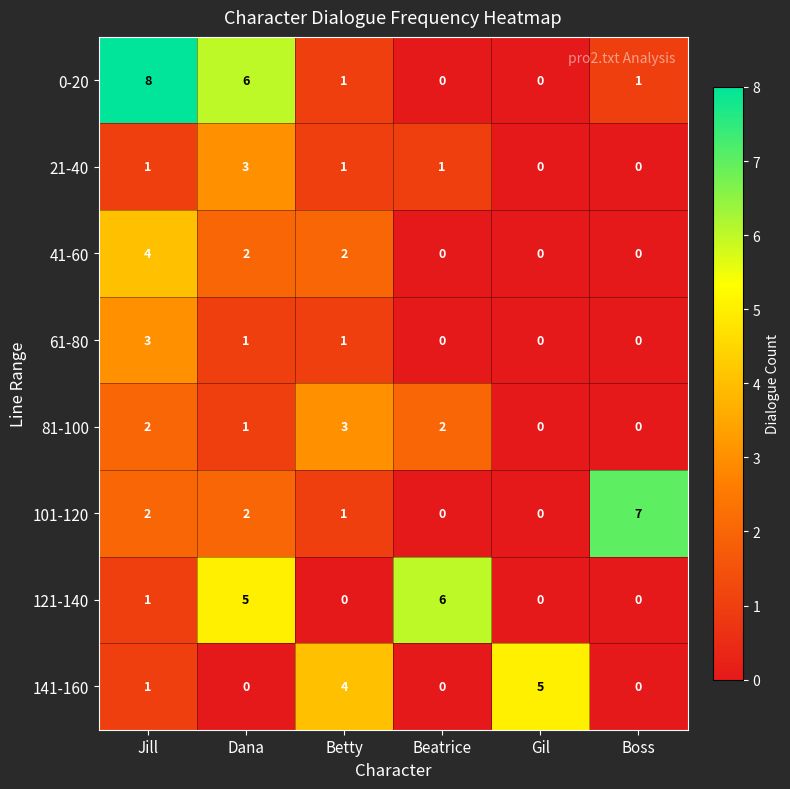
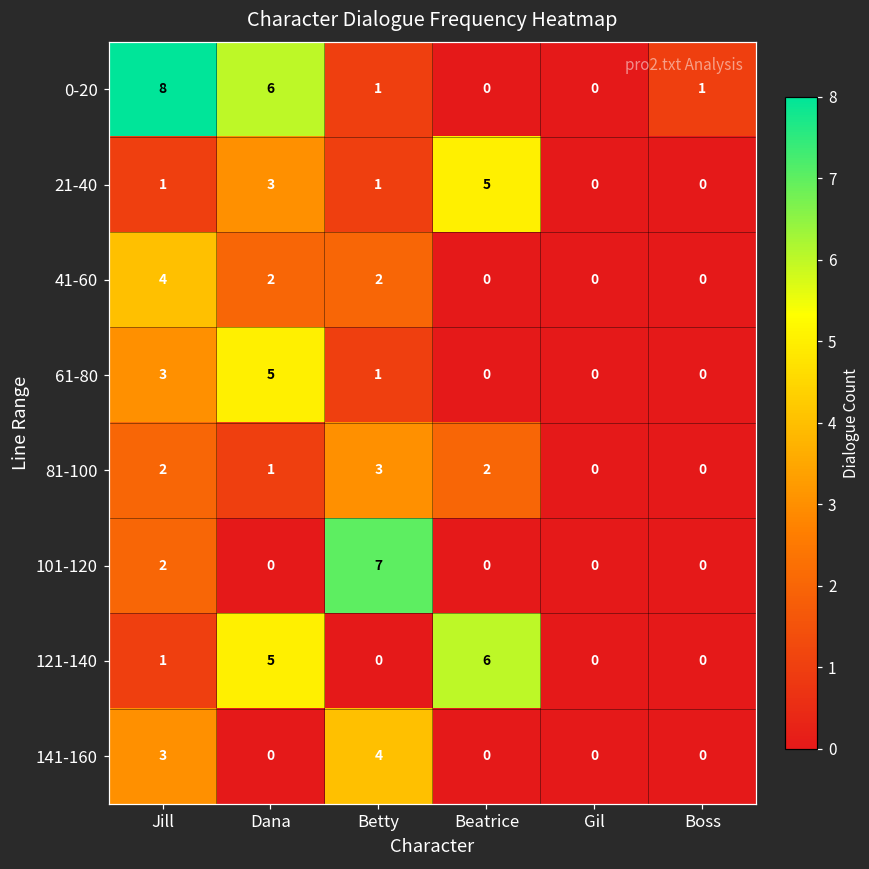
21-40, Beatrice: 1 -> 5
61-80, Dana: 1 -> 5
101-120, Dana: 2 -> 0
101-120, Betty: 1 -> 7
101-120, Boss: 7 -> 0
141-160, Jill: 1 -> 3
141-160, Gil: 5 -> 0
